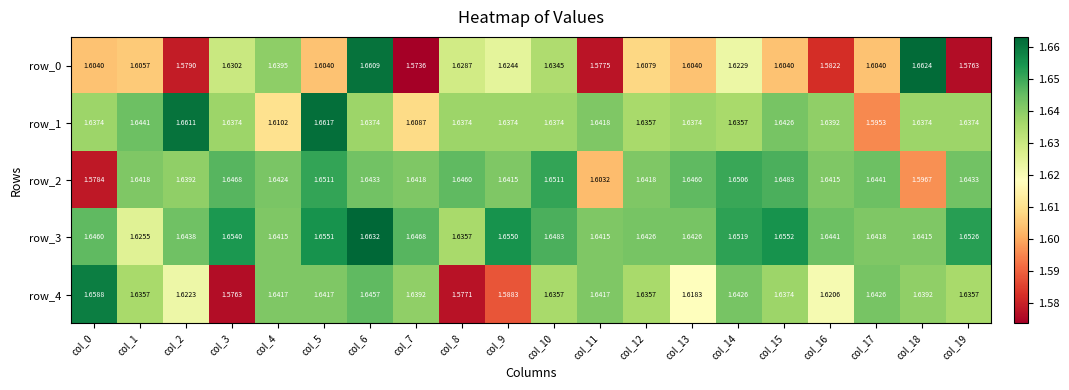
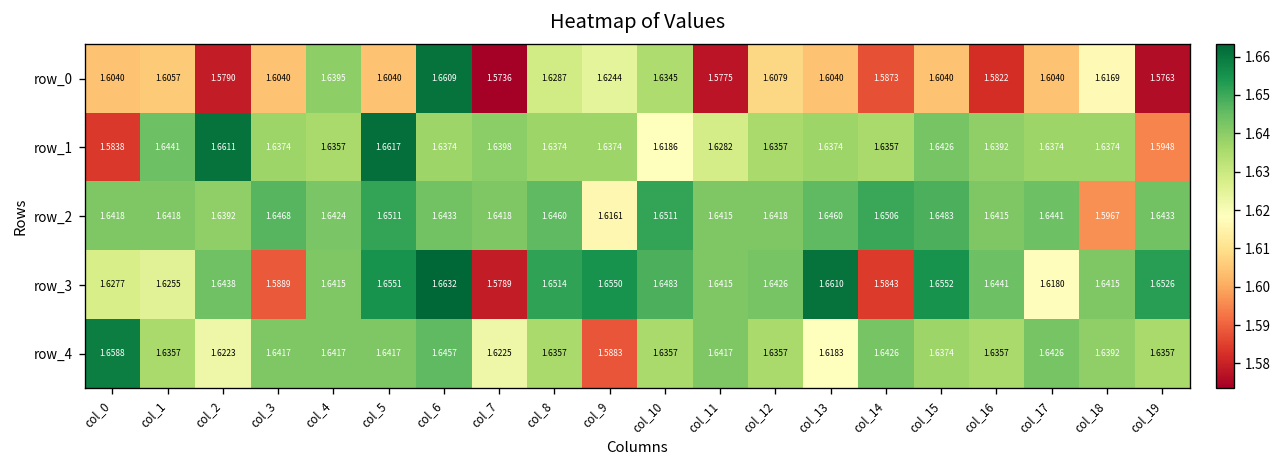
row_0, col_3: 1.6302 -> 1.6040
row_0, col_14: 1.6229 -> 1.5873
row_0, col_18: 1.6624 -> 1.6169
row_1, col_0: 1.6374 -> 1.5838
row_1, col_4: 1.6102 -> 1.6357
row_1, col_7: 1.6087 -> 1.6398
row_1, col_10: 1.6374 -> 1.6186
row_1, col_11: 1.6418 -> 1.6282
row_1, col_17: 1.5953 -> 1.6374
row_1, col_19: 1.6374 -> 1.5948
row_2, col_0: 1.5784 -> 1.6418
row_2, col_9: 1.6415 -> 1.6161
row_2, col_11: 1.6032 -> 1.6415
row_3, col_0: 1.6460 -> 1.6277
row_3, col_3: 1.6540 -> 1.5889
row_3, col_7: 1.6468 -> 1.5789
row_3, col_8: 1.6357 -> 1.6514
row_3, col_13: 1.6426 -> 1.6610
row_3, col_14: 1.6519 -> 1.5843
row_3, col_17: 1.6418 -> 1.6180
row_4, col_3: 1.5763 -> 1.6417
row_4, col_7: 1.6392 -> 1.6225
row_4, col_8: 1.5771 -> 1.6357
row_4, col_16: 1.6206 -> 1.6357
